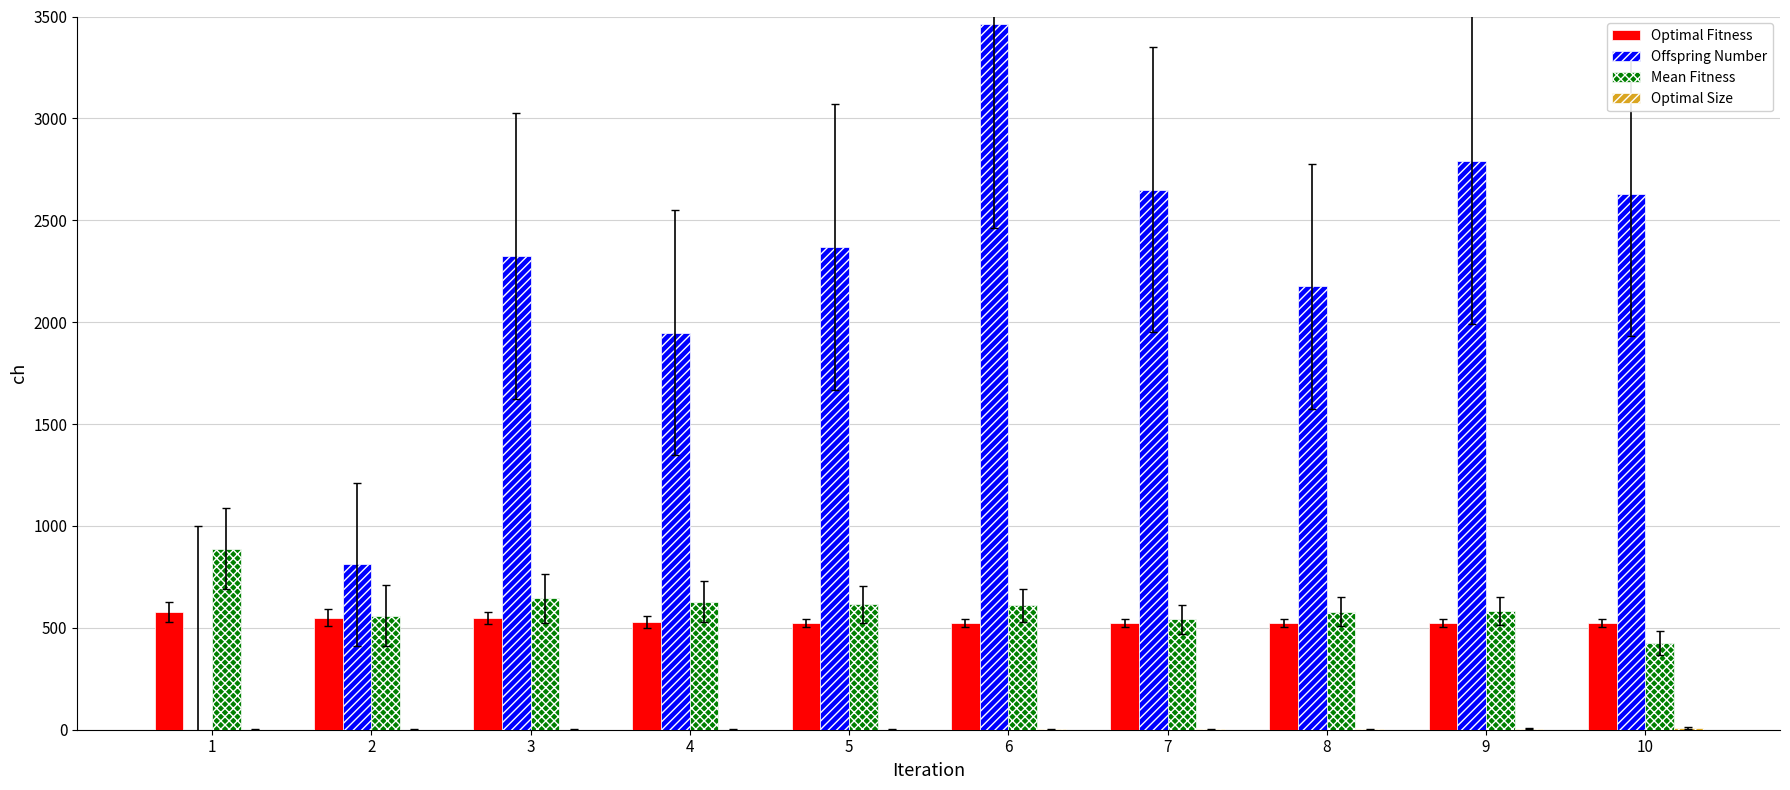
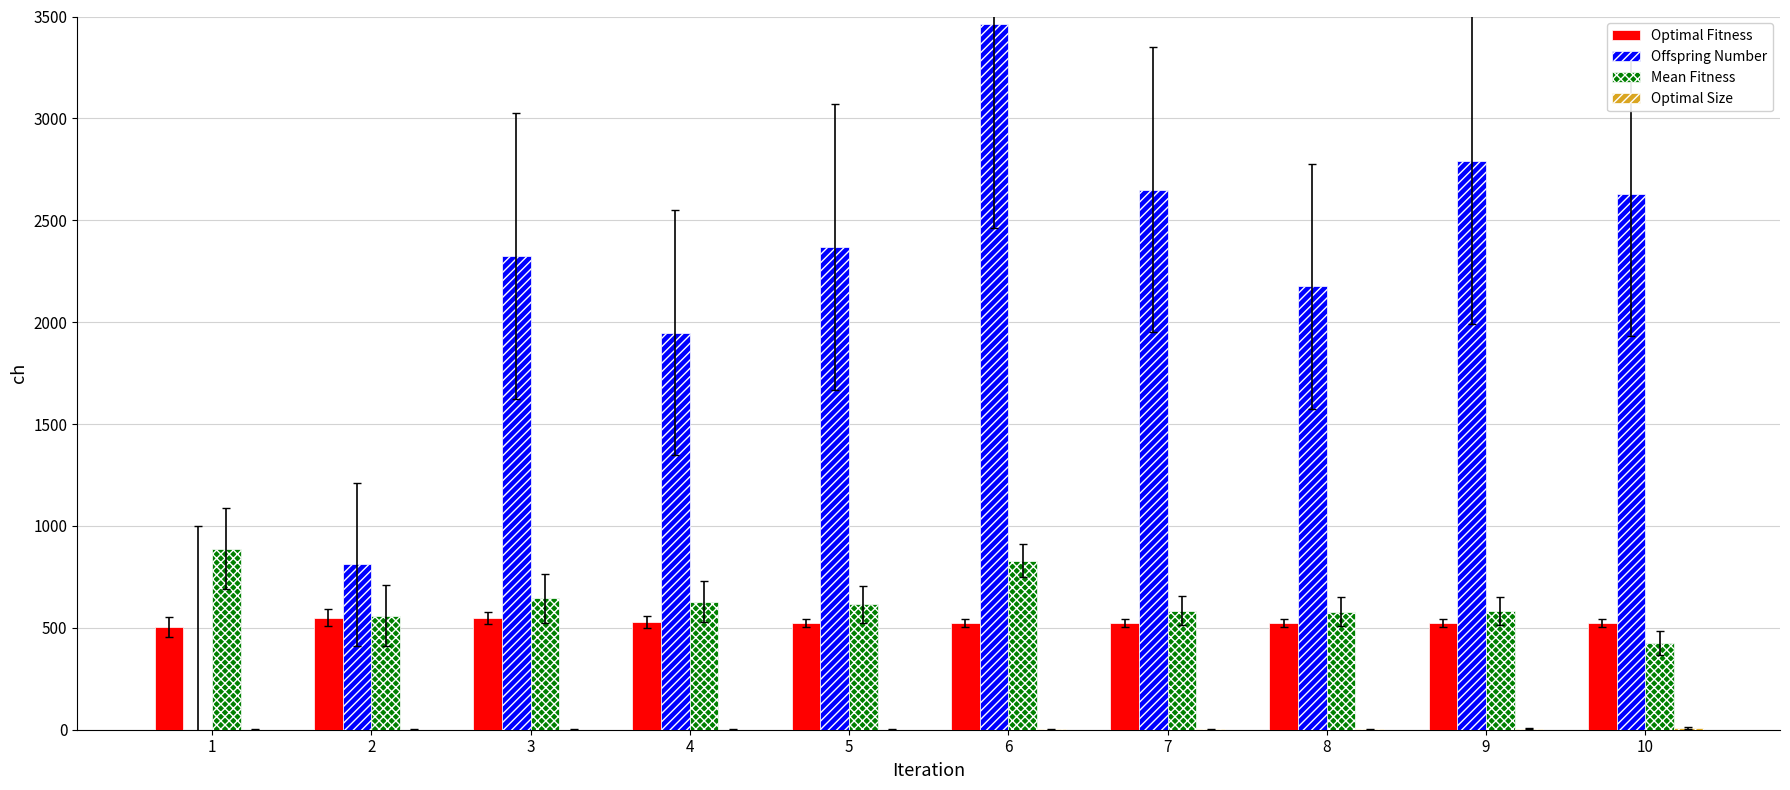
Optimal Fitness, 1: 580 -> 500
Mean Fitness, 6: 610 -> 830
Mean Fitness, 7: 540 -> 580
